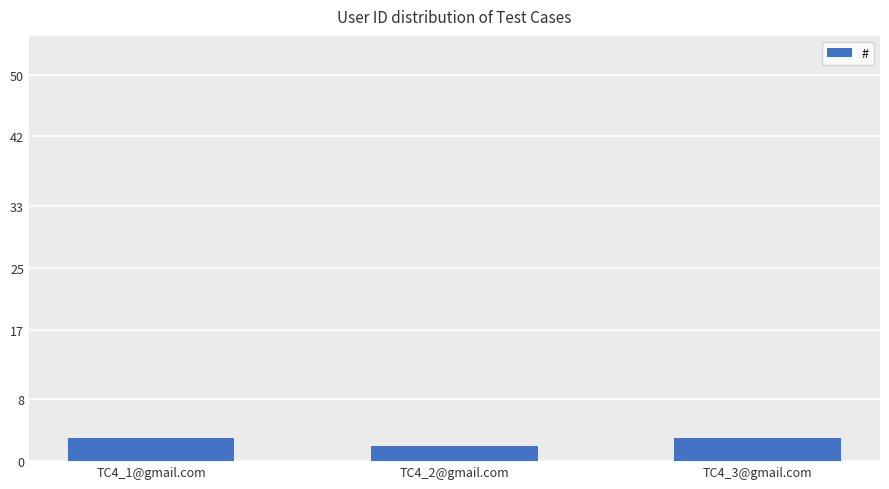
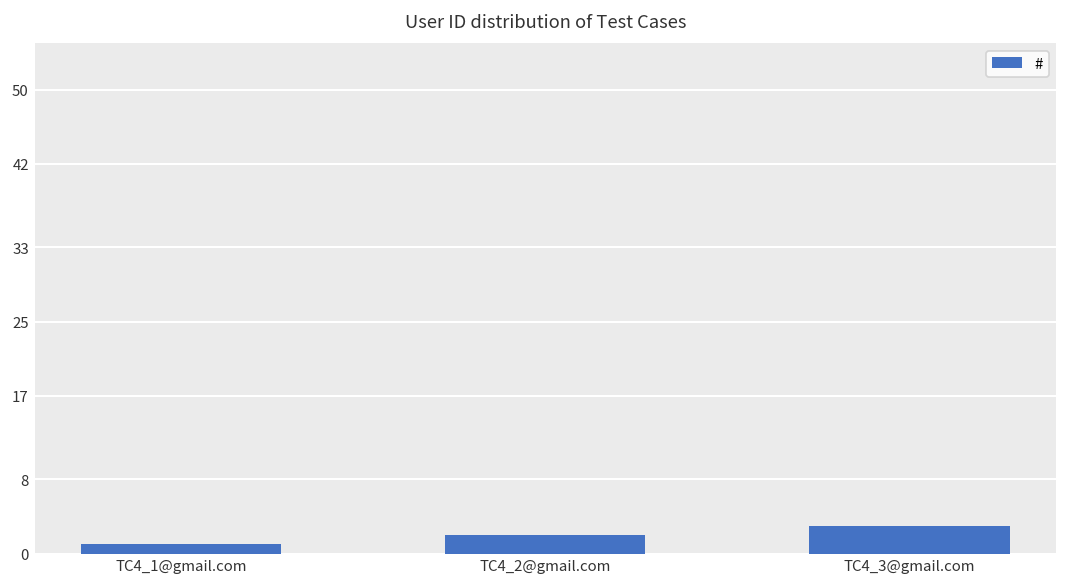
TC4_1@gmail.com: 3 -> 1
